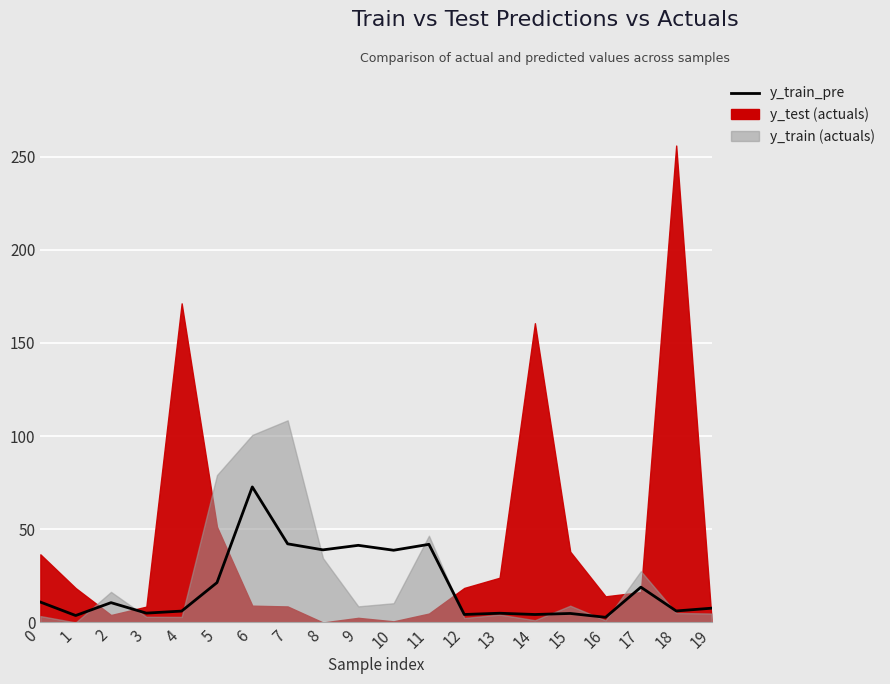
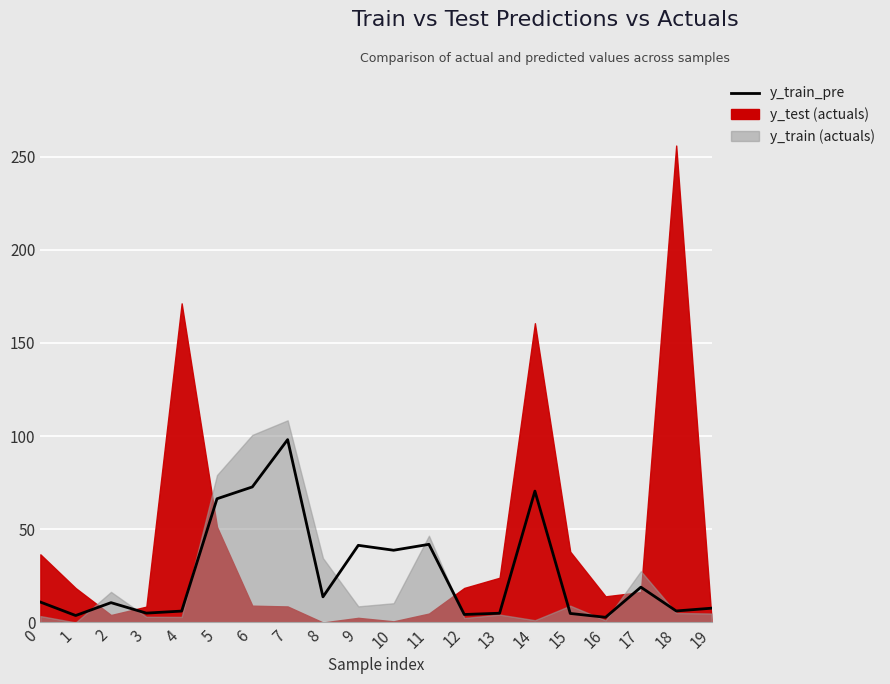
y_train_pre, 5: 21 -> 66
y_train_pre, 7: 42 -> 98
y_train_pre, 8: 39 -> 14
y_train_pre, 14: 4 -> 70
